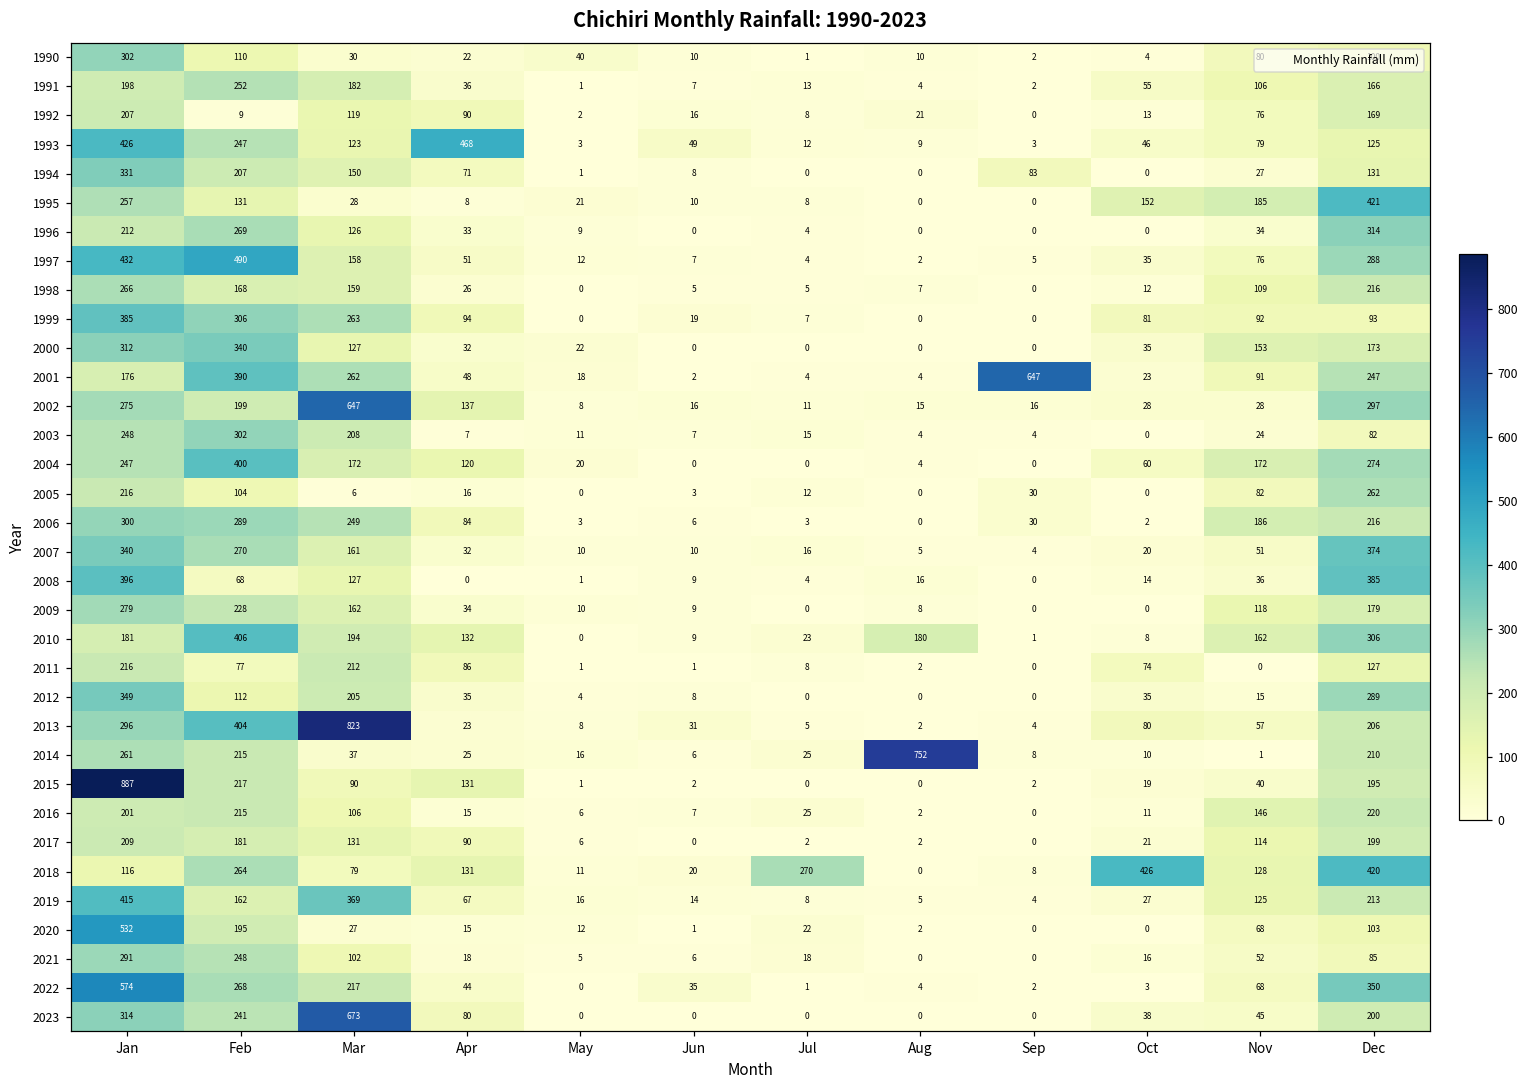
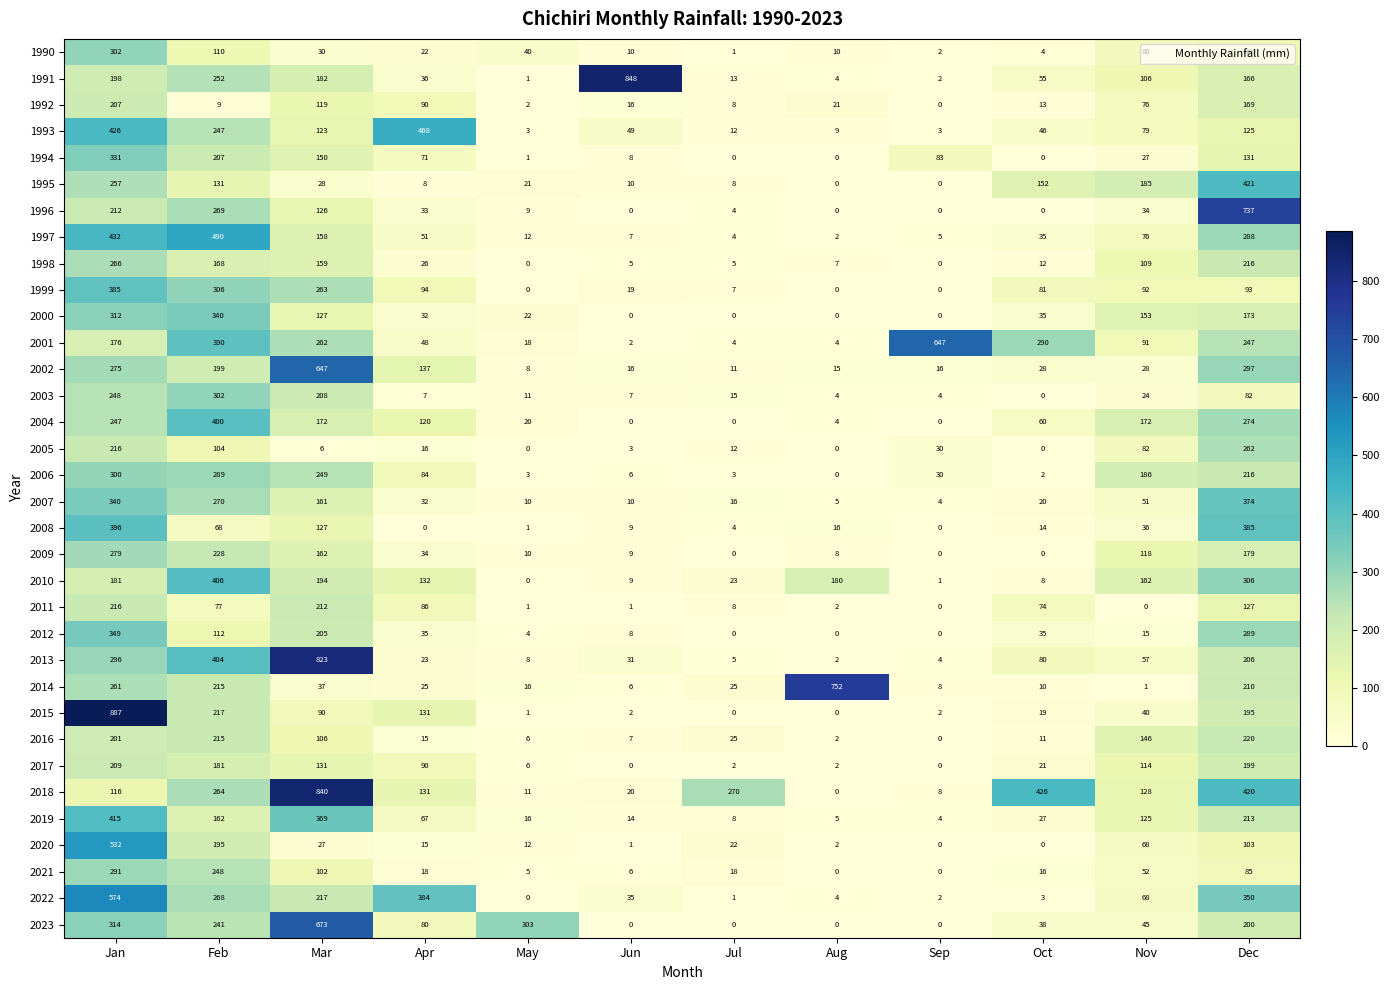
1991, Jun: 7 -> 848
1996, Dec: 314 -> 737
2001, Oct: 23 -> 290
2018, Mar: 79 -> 840
2022, Apr: 44 -> 384
2023, May: 0 -> 303
